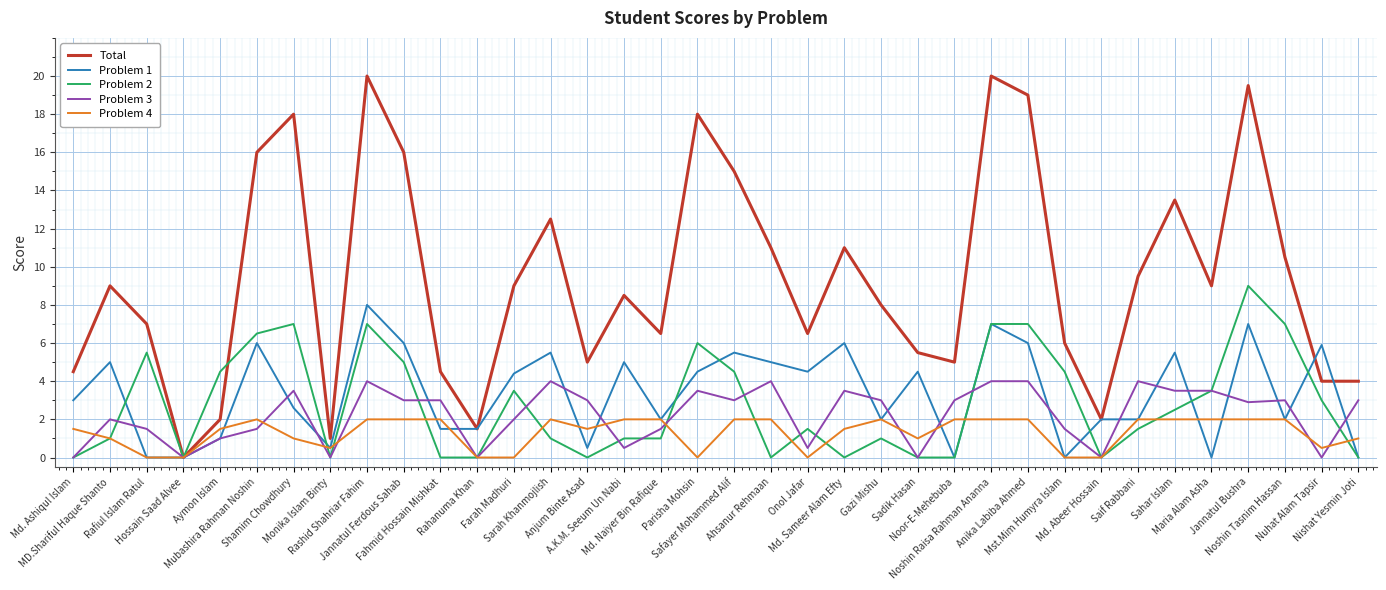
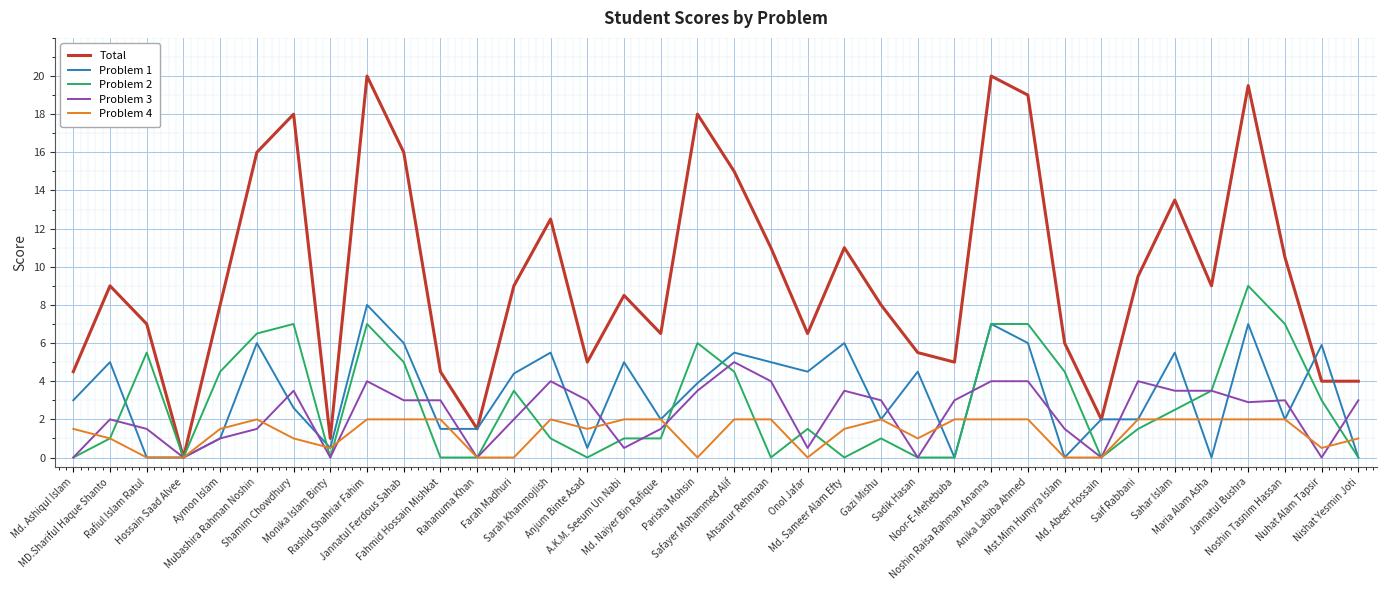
Total, Aymon Islam: 2 -> 8
Problem 1, Parisha Mohsin: 4.5 -> 3.9
Problem 3, Safayer Mohammed Alif: 3 -> 5
